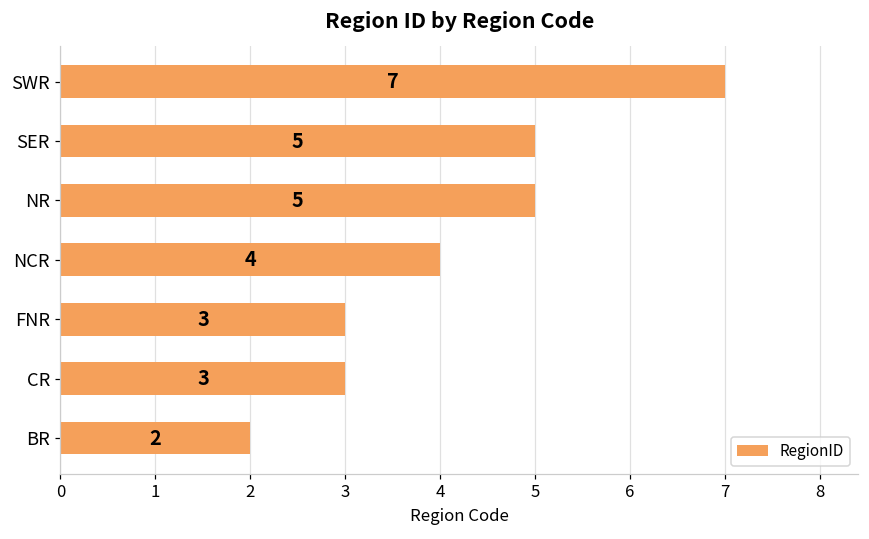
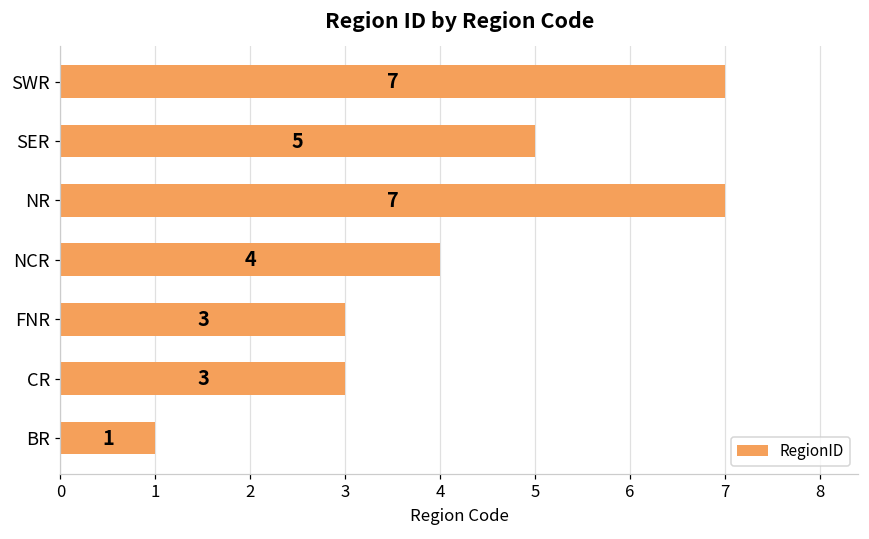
NR: 5 -> 7
BR: 2 -> 1
